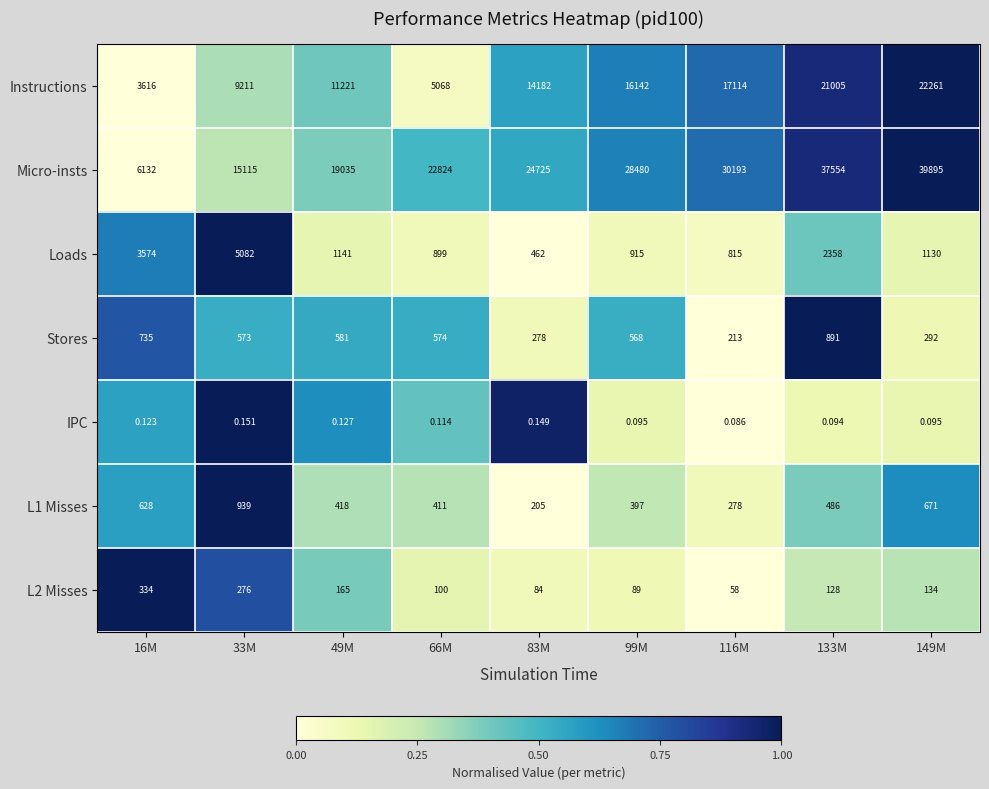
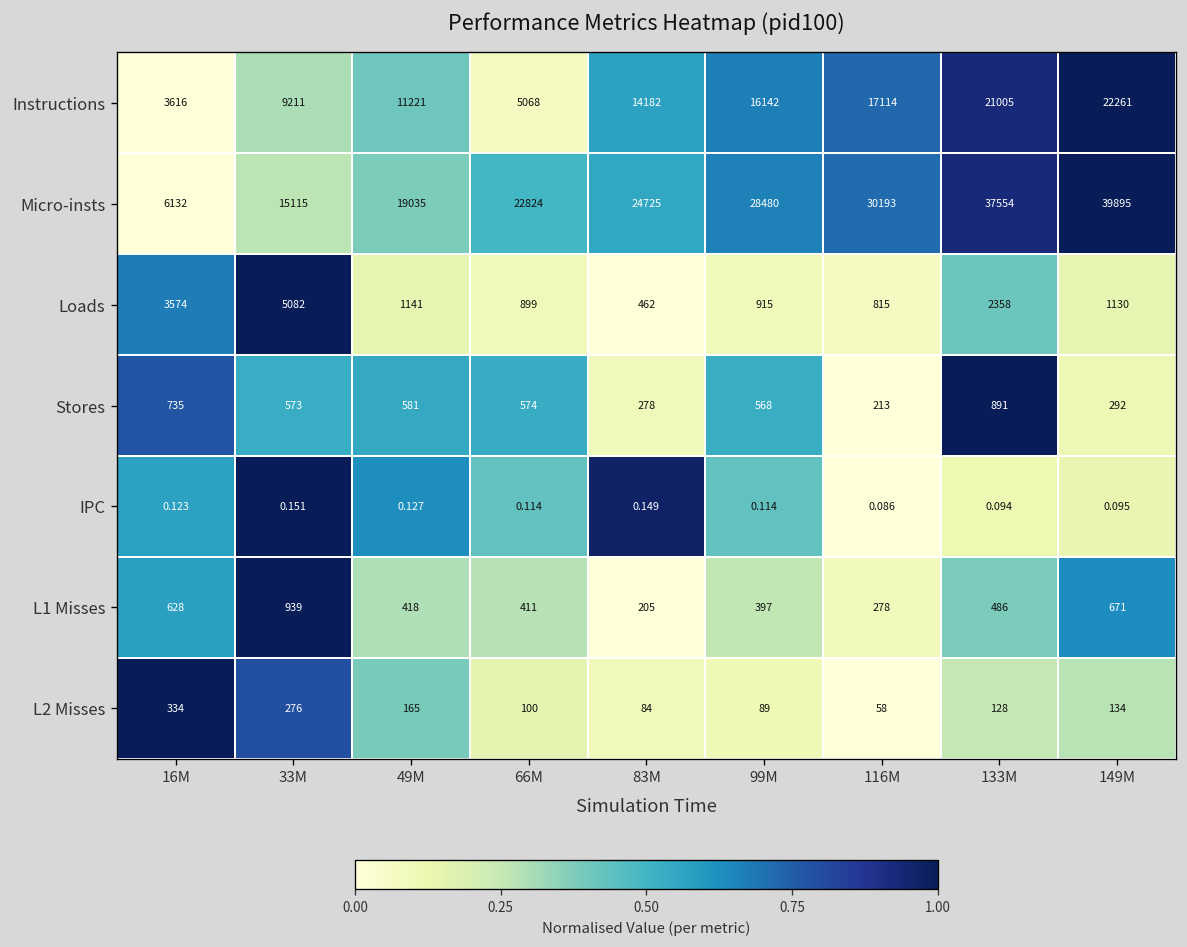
IPC, 99M: 0.095 -> 0.114
